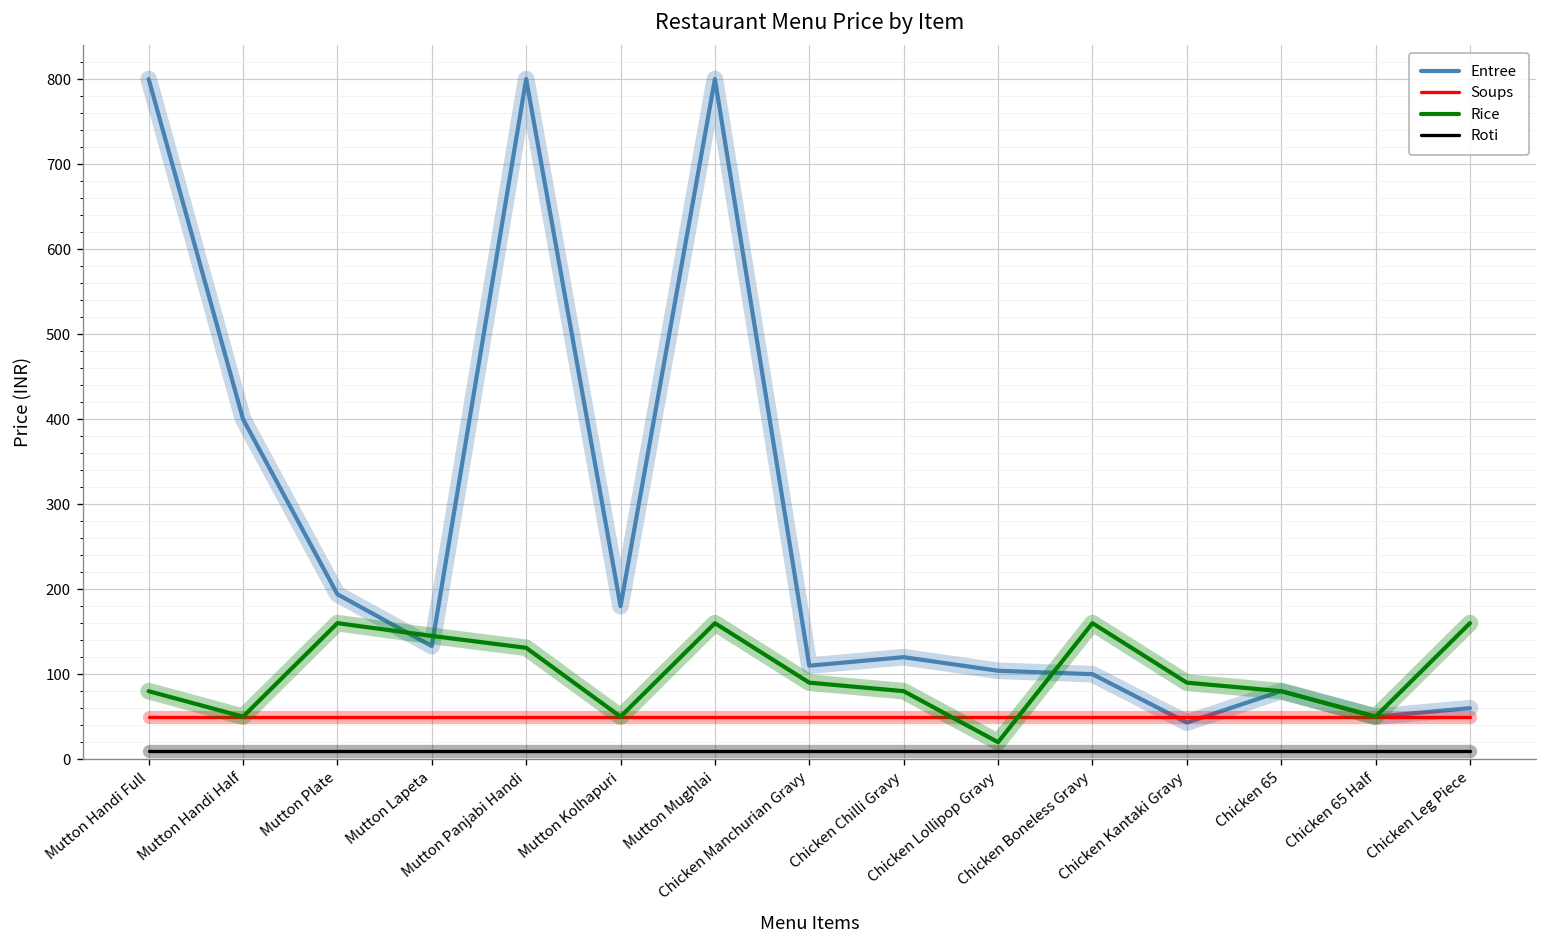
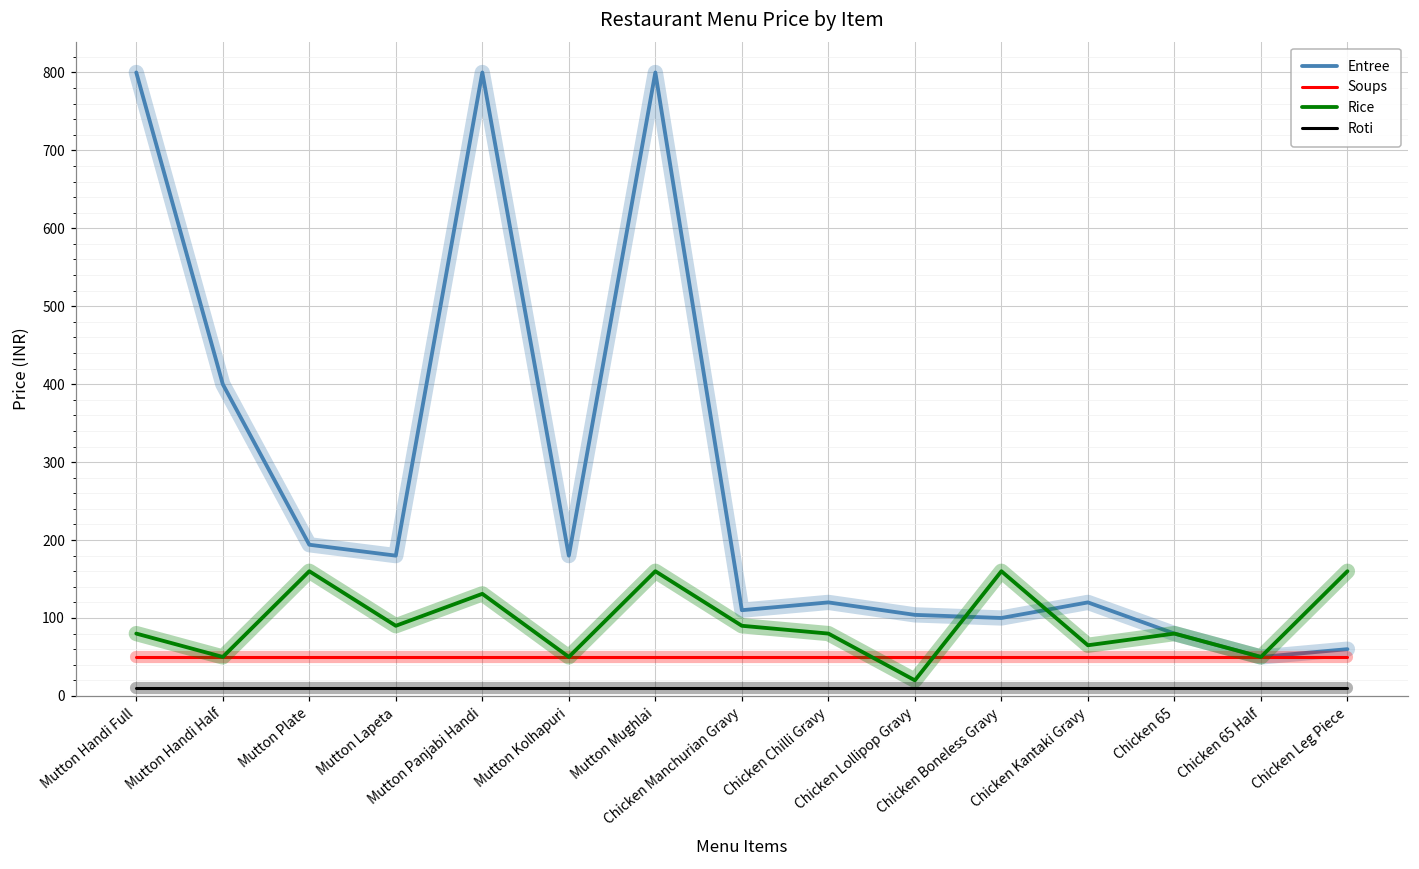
Entree, Mutton Lapeta: 130 -> 180
Rice, Mutton Lapeta: 150 -> 90
Entree, Chicken Kantaki Gravy: 40 -> 120
Rice, Chicken Kantaki Gravy: 90 -> 70
